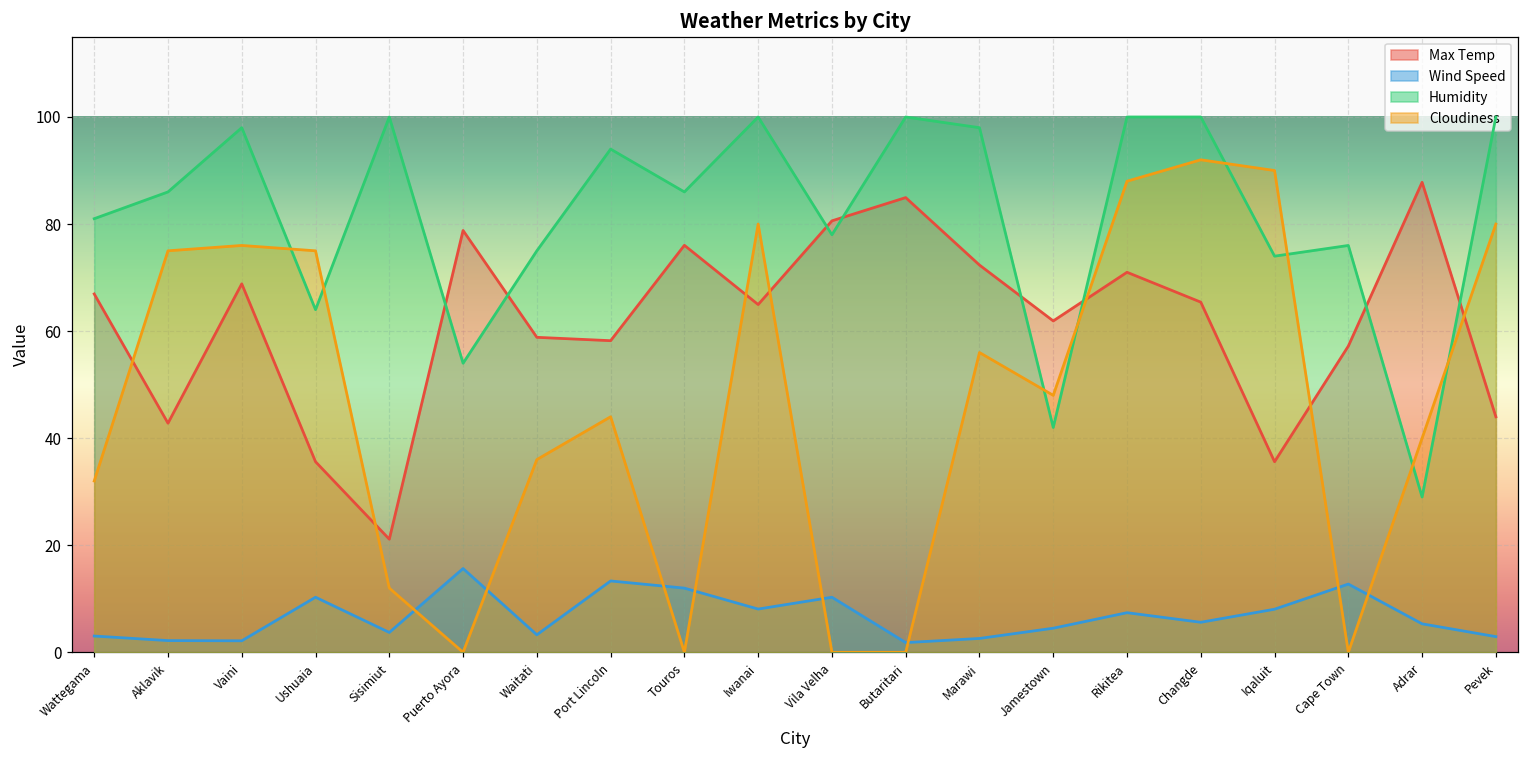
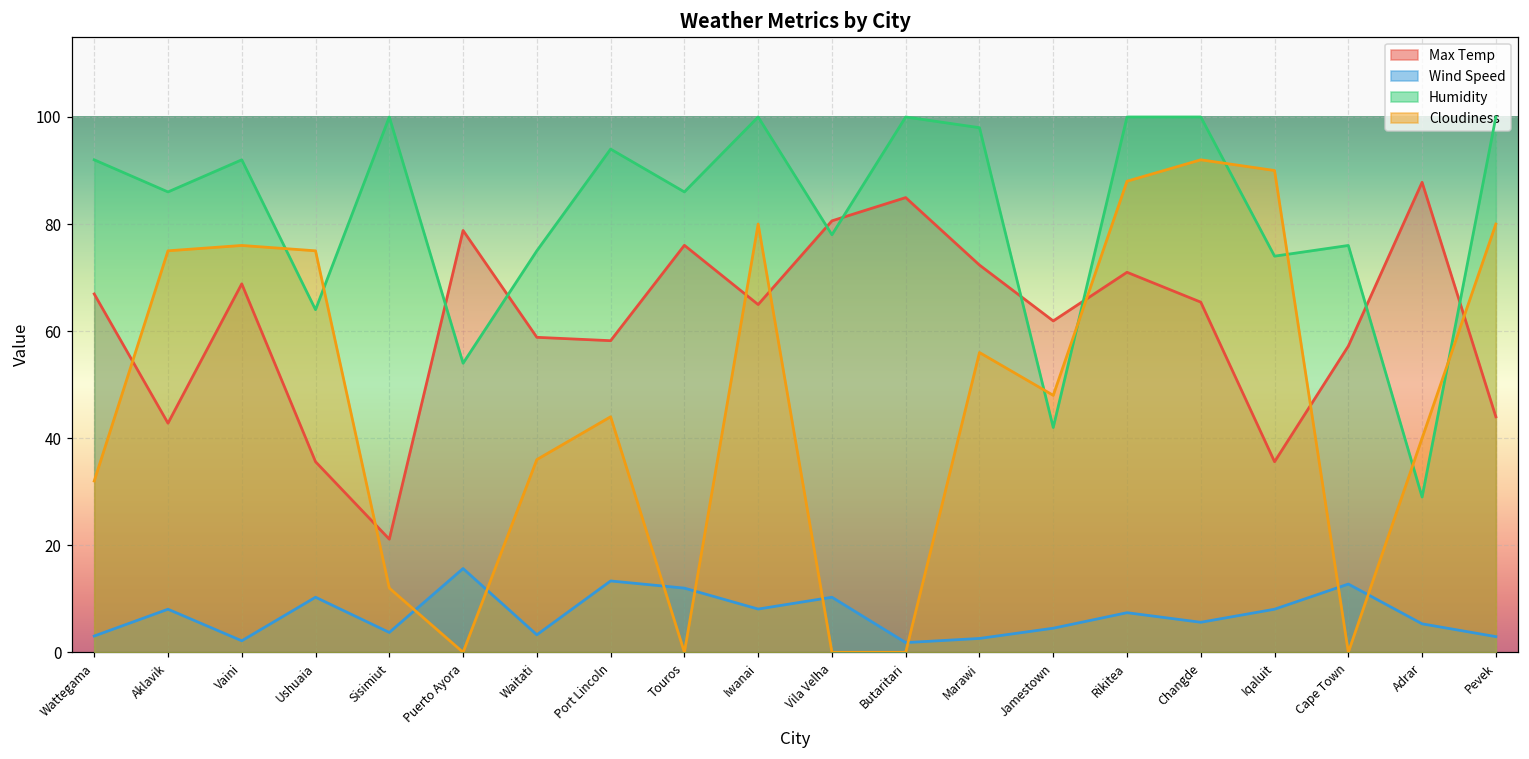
Humidity, Wattegama: 81 -> 92
Wind Speed, Aklavik: 2 -> 8
Humidity, Vaini: 98 -> 92
